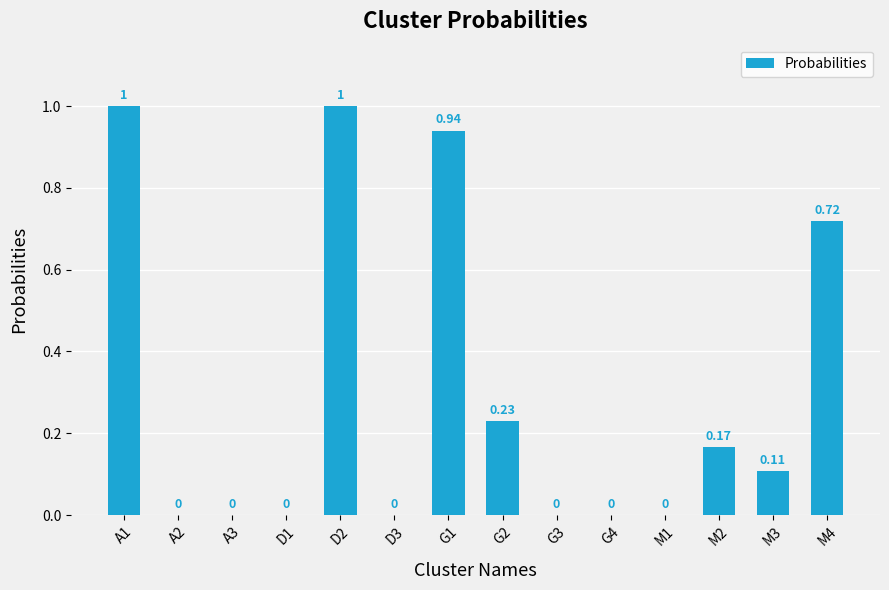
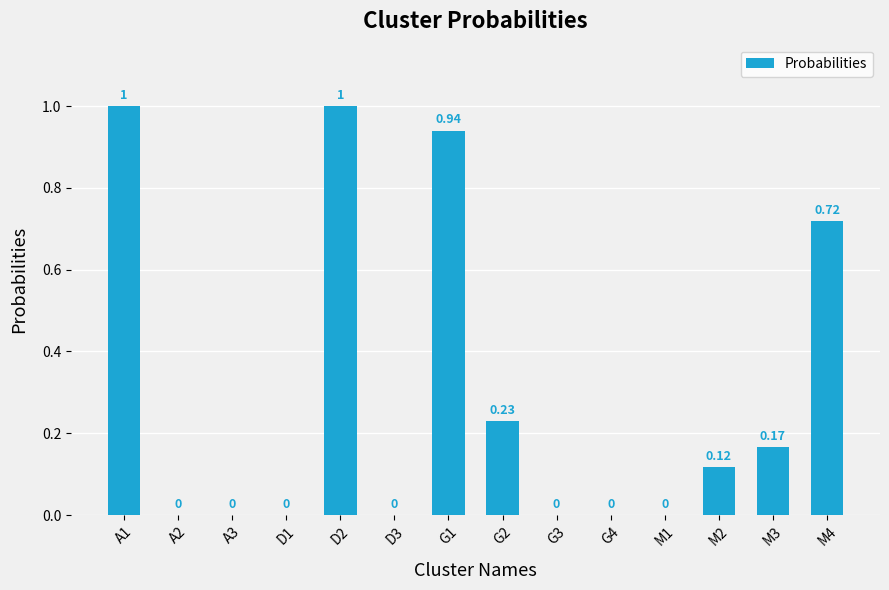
M2: 0.17 -> 0.12
M3: 0.11 -> 0.17
